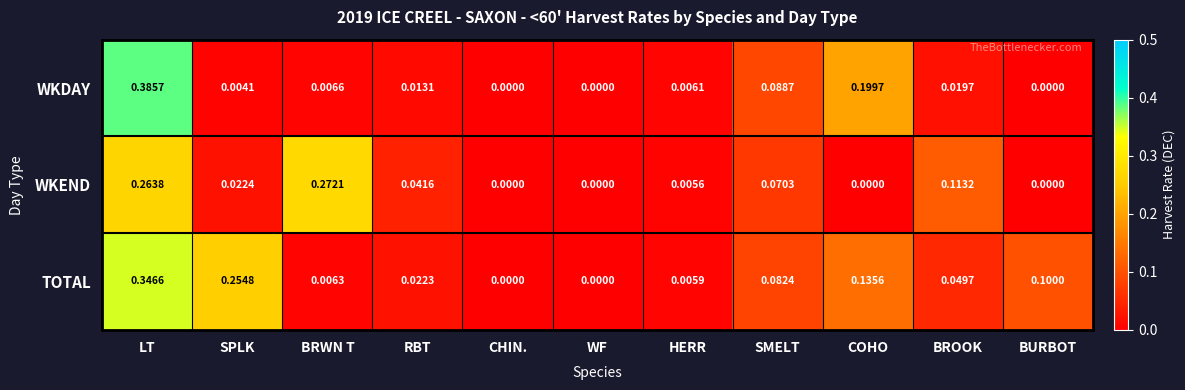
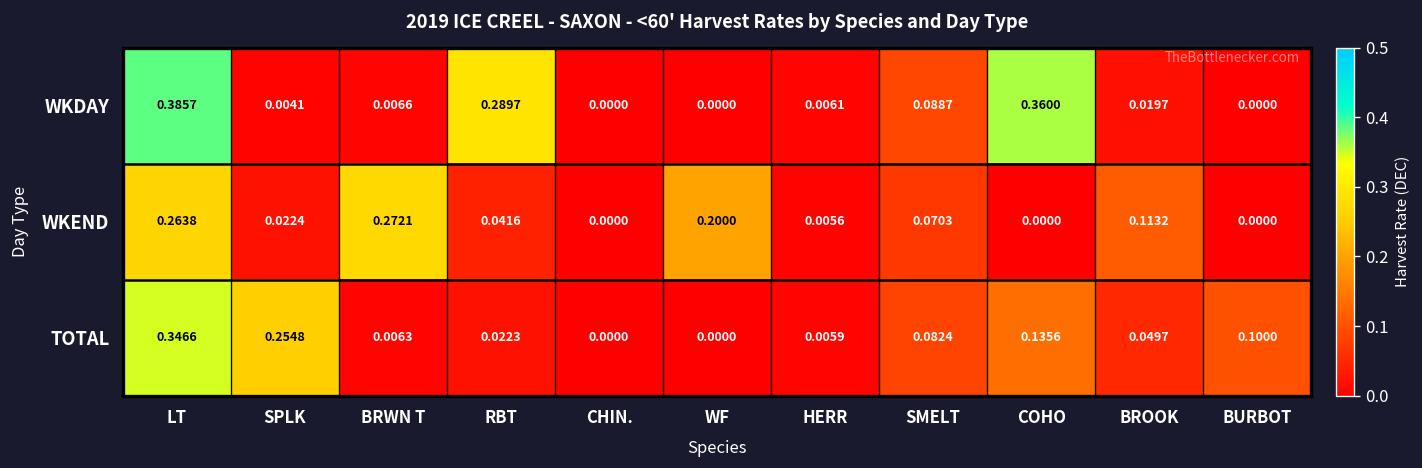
WKDAY, RBT: 0.0131 -> 0.2897
WKDAY, COHO: 0.1997 -> 0.3600
WKEND, WF: 0.0000 -> 0.2000
